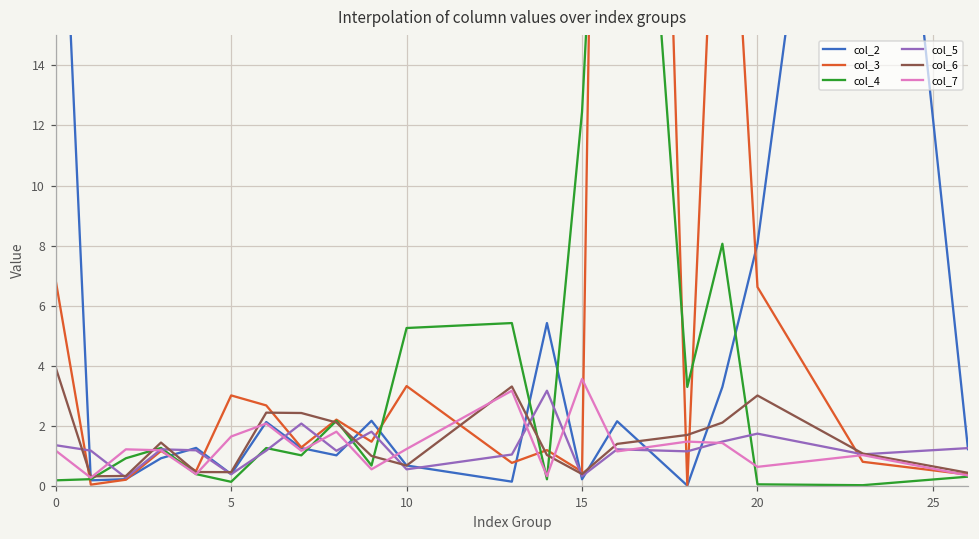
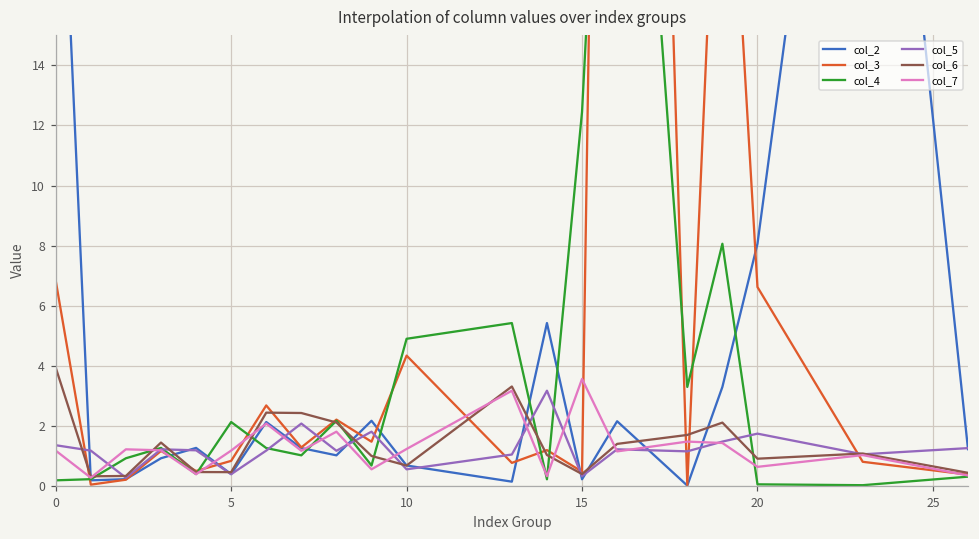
col_3, 5: 3.0 -> 0.8
col_4, 5: 0.1 -> 2.1
col_7, 5: 1.6 -> 1.2
col_3, 10: 3.3 -> 4.3
col_4, 10: 5.3 -> 4.9
col_6, 20: 3.0 -> 0.9
